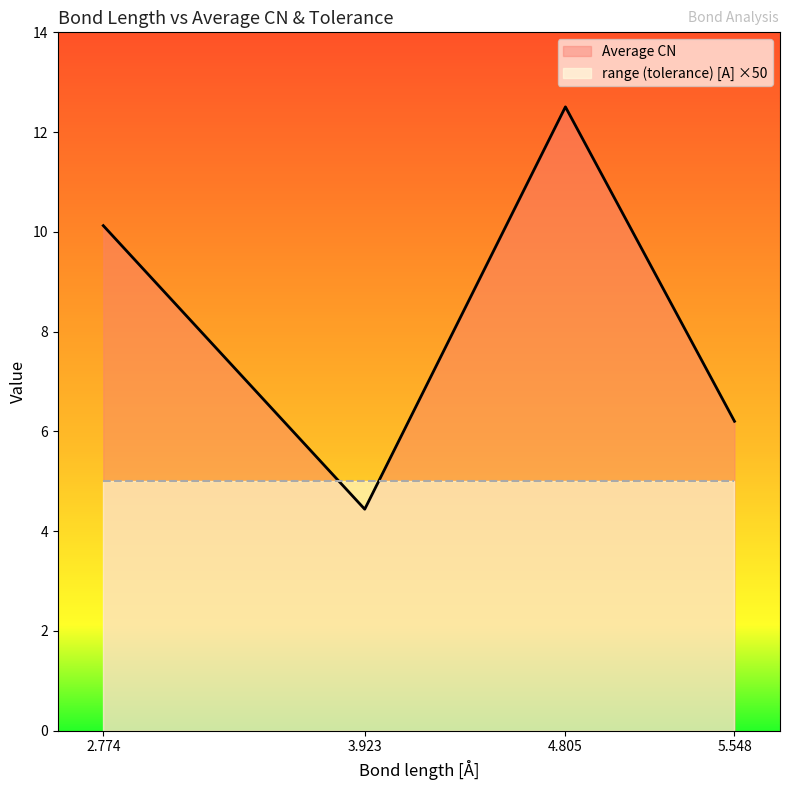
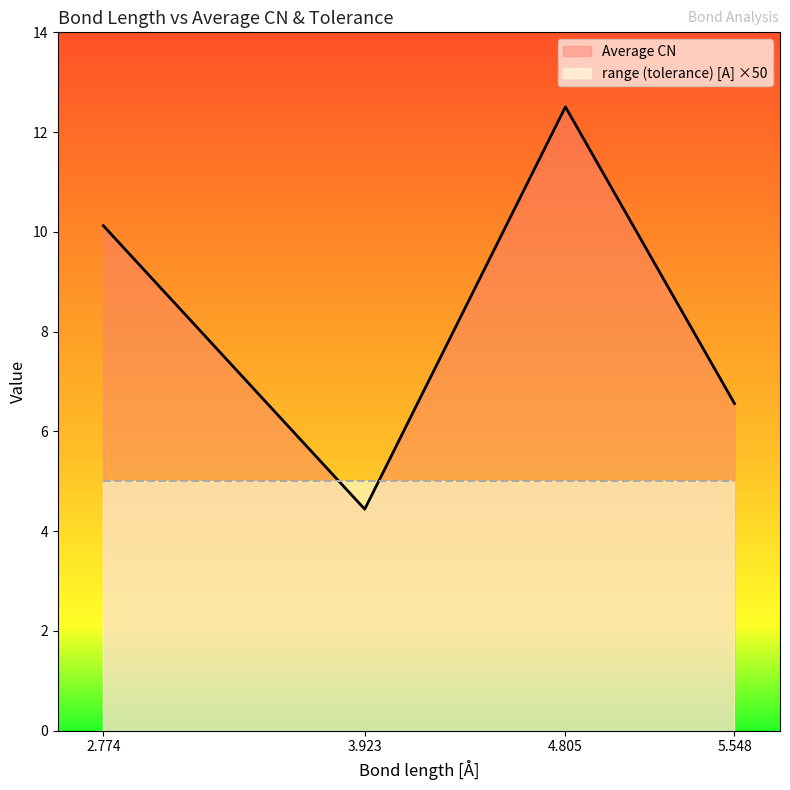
Average CN, 5.548: 6.2 -> 6.6
